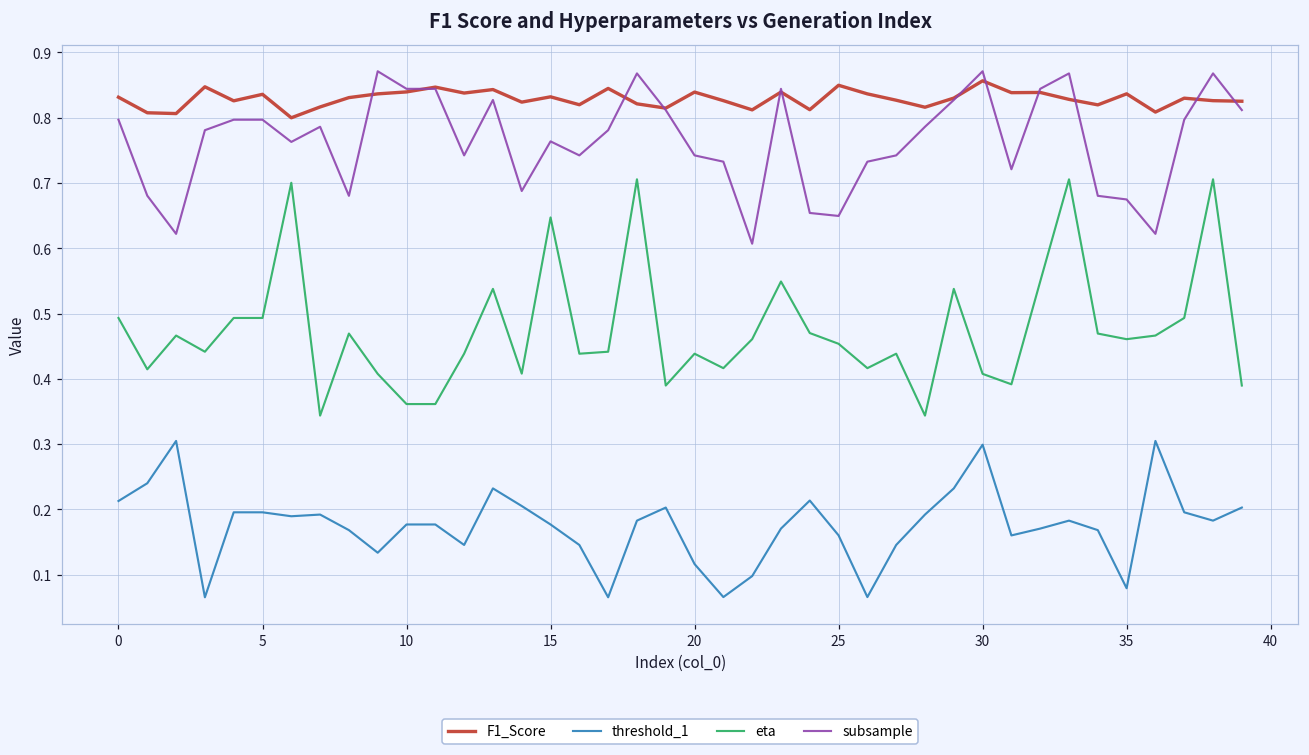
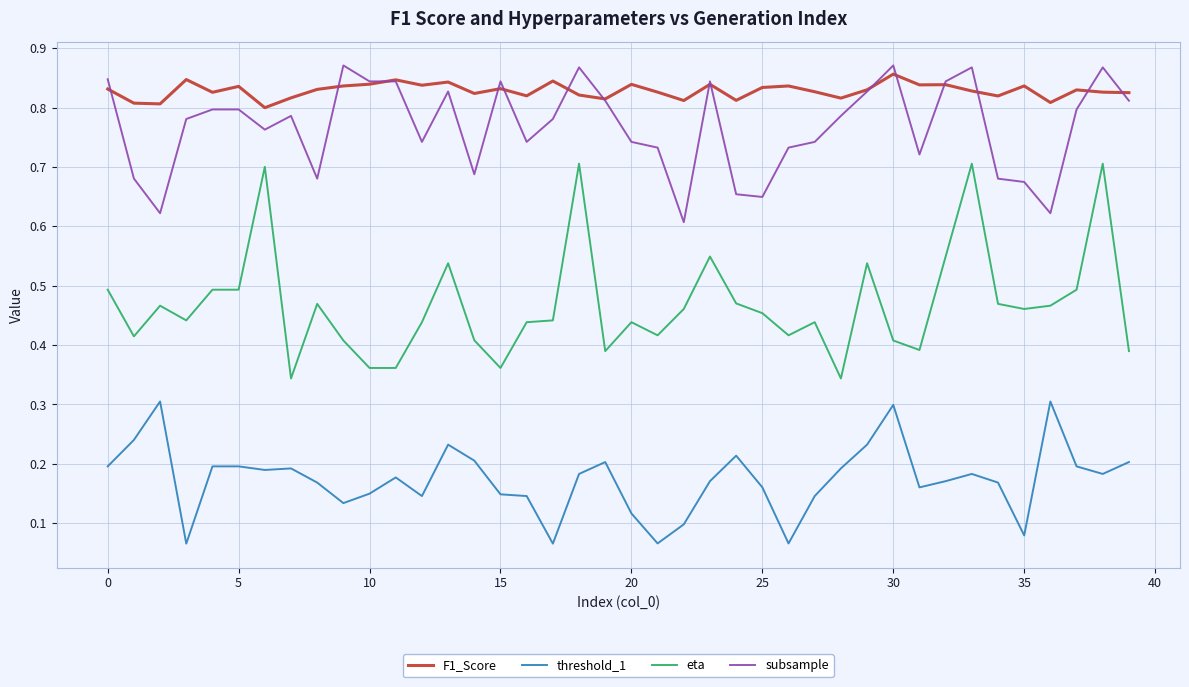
threshold_1, 0: 0.21 -> 0.20
subsample, 0: 0.80 -> 0.85
threshold_1, 10: 0.18 -> 0.15
threshold_1, 15: 0.18 -> 0.15
eta, 15: 0.65 -> 0.36
subsample, 15: 0.76 -> 0.84
F1_Score, 25: 0.85 -> 0.83
